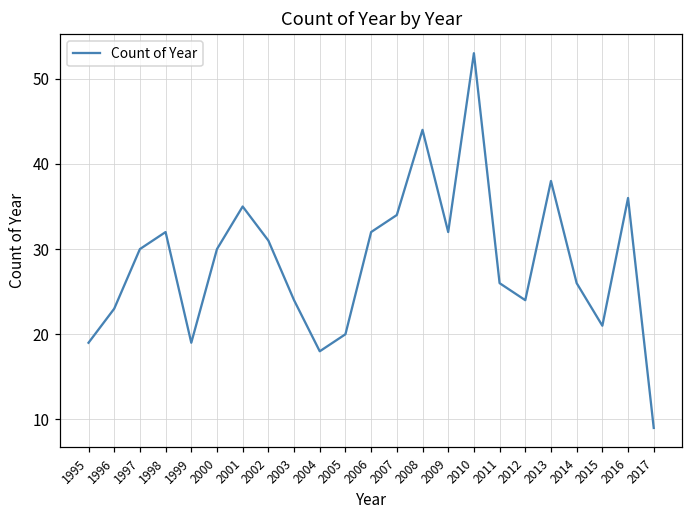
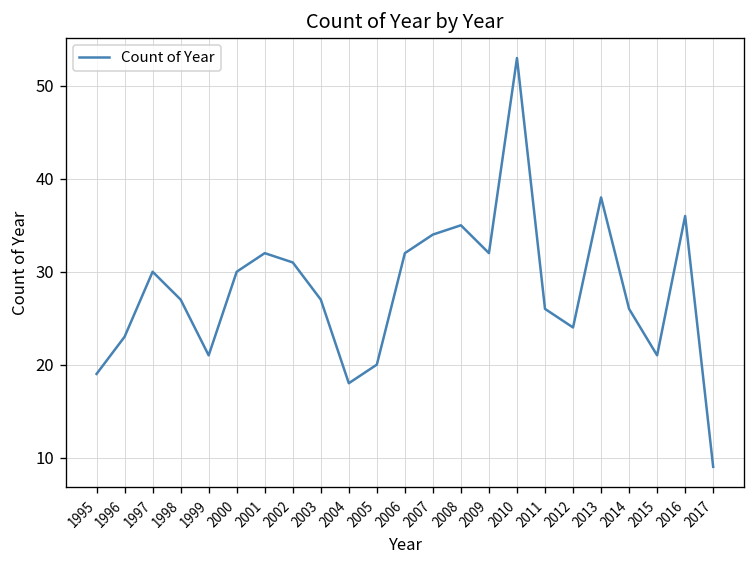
1998: 32 -> 27
1999: 19 -> 21
2001: 35 -> 32
2003: 24 -> 27
2008: 44 -> 35
